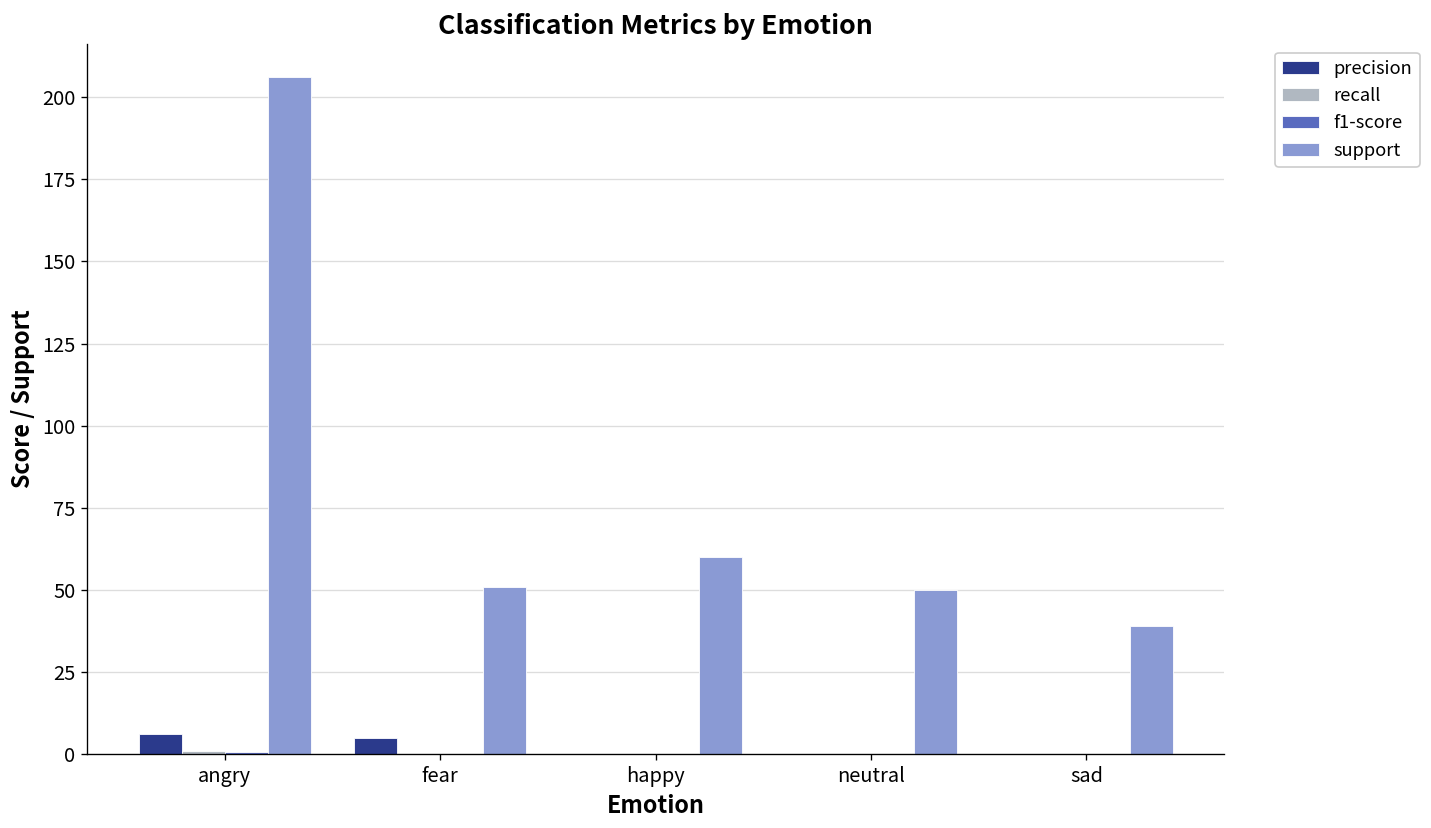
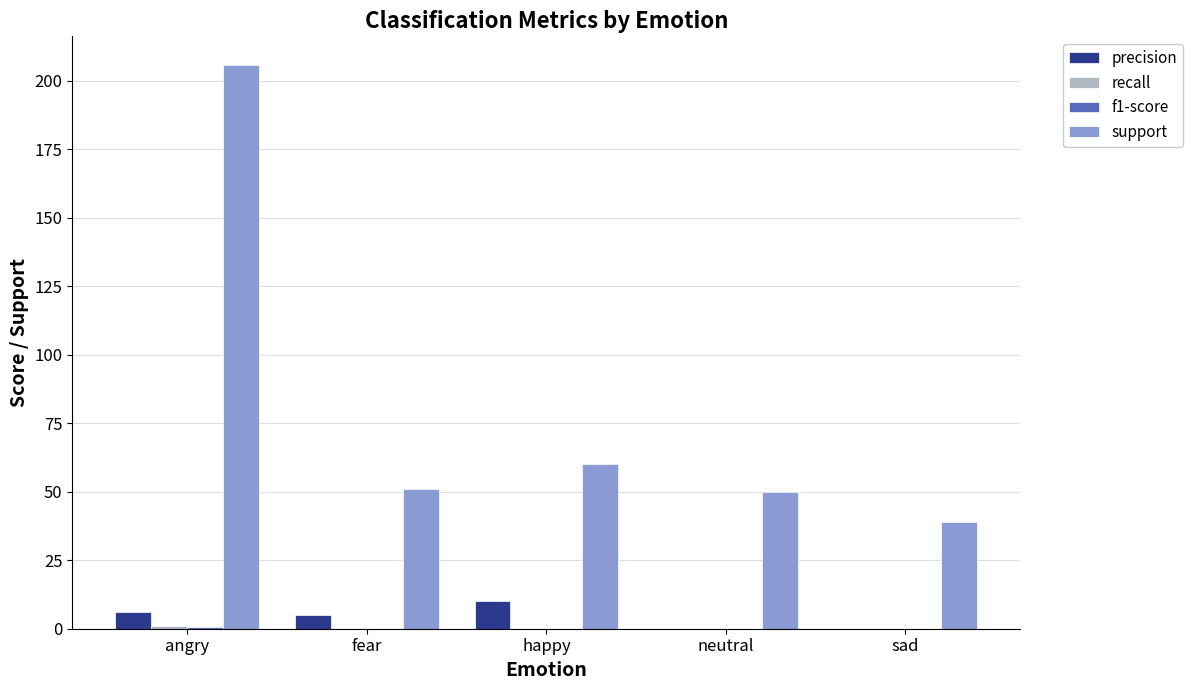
precision, happy: 0 -> 10
